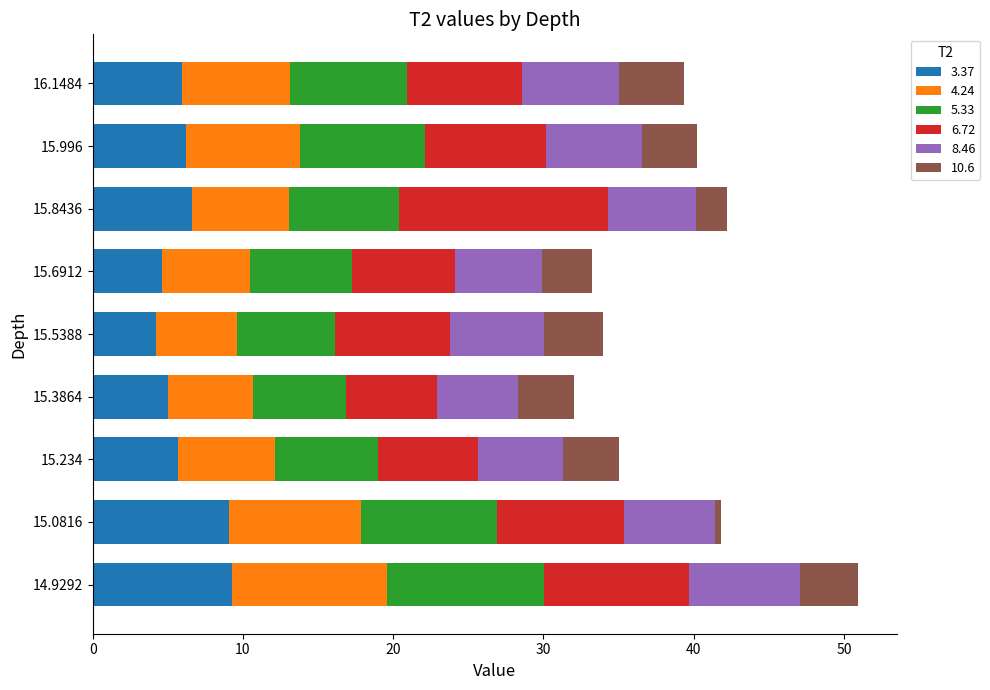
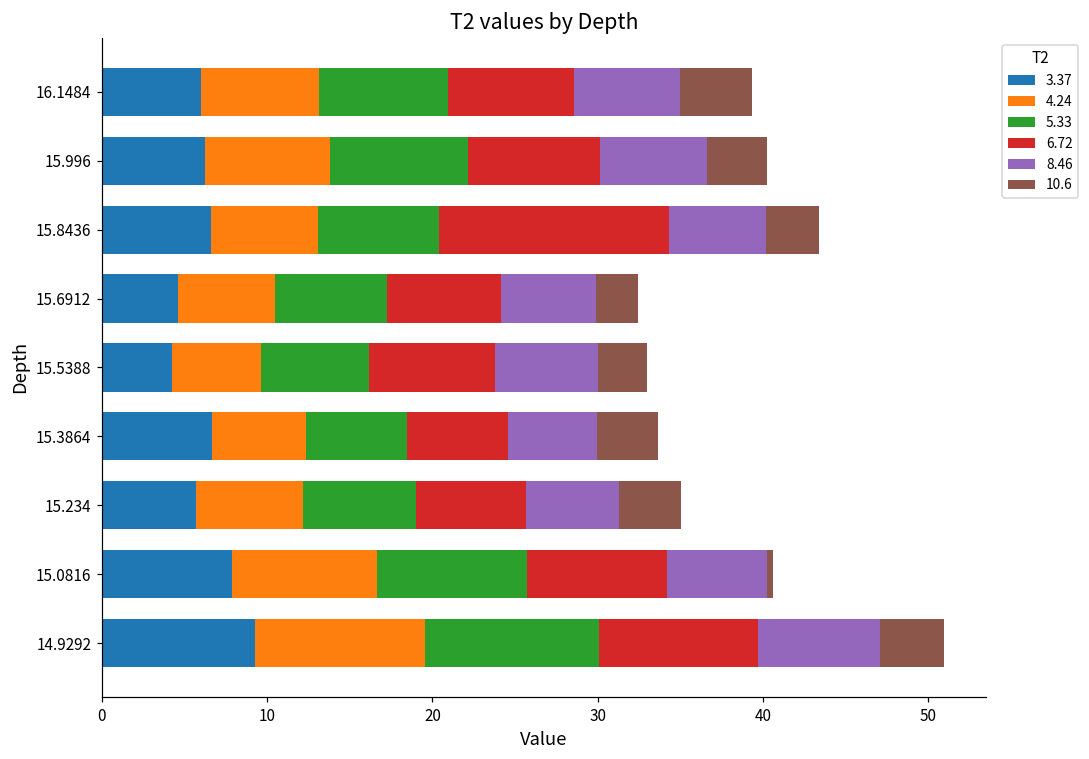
10.6, 15.8436: 2.1 -> 3.2
10.6, 15.6912: 3.3 -> 2.5
10.6, 15.5388: 3.9 -> 3.0
3.37, 15.3864: 5.0 -> 6.7
3.37, 15.0816: 9.1 -> 7.9
